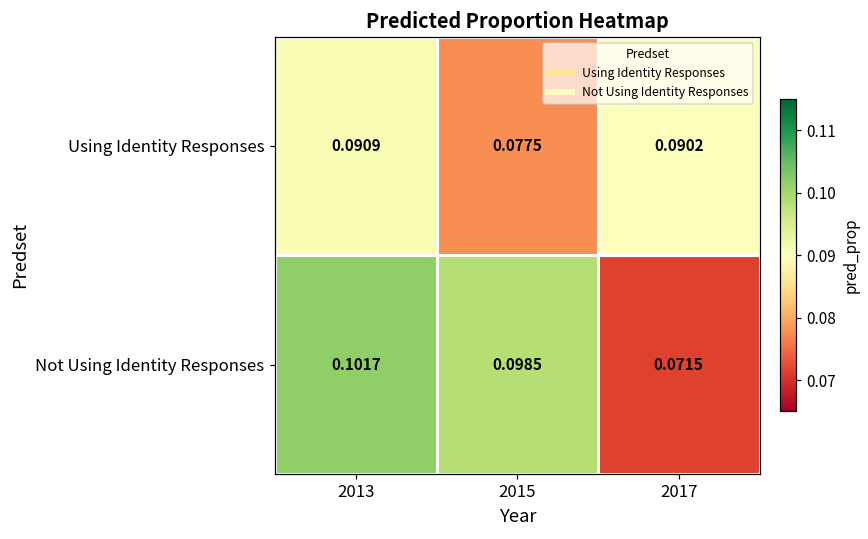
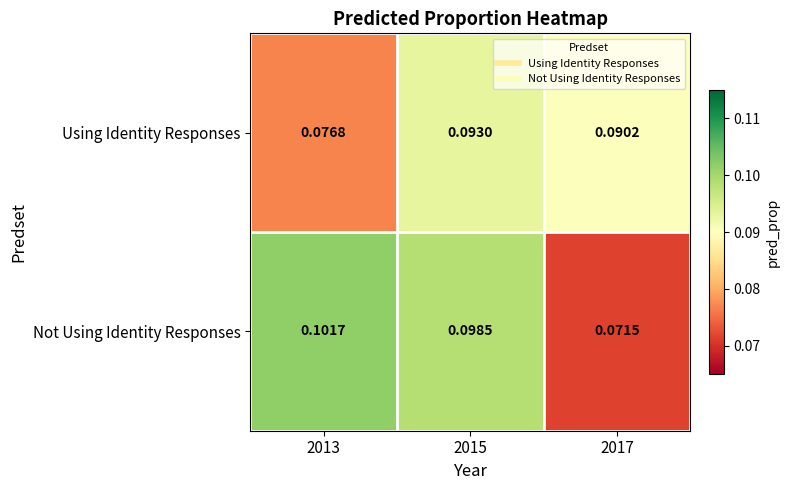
Using Identity Responses, 2013: 0.0909 -> 0.0768
Using Identity Responses, 2015: 0.0775 -> 0.0930
